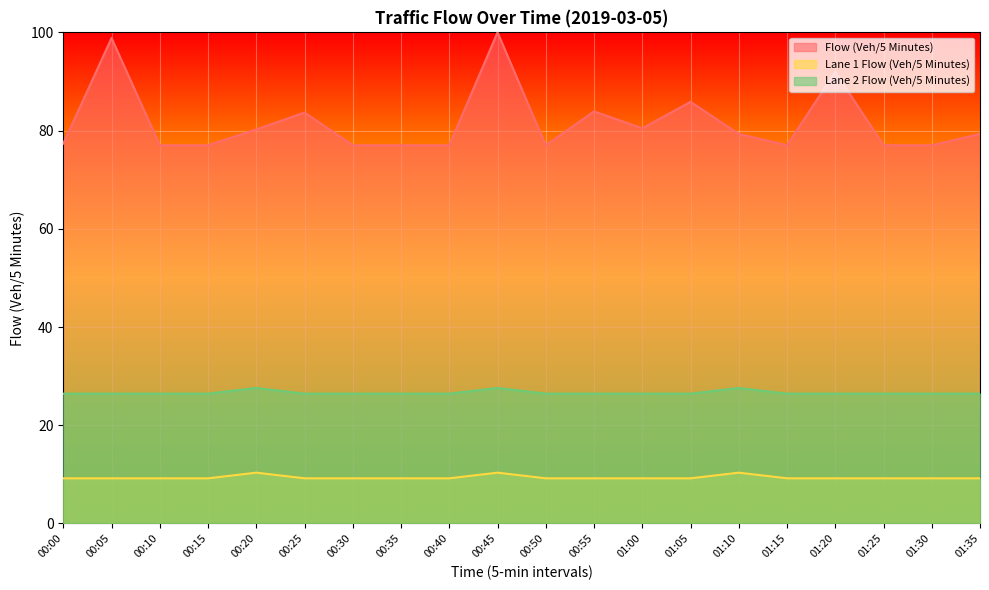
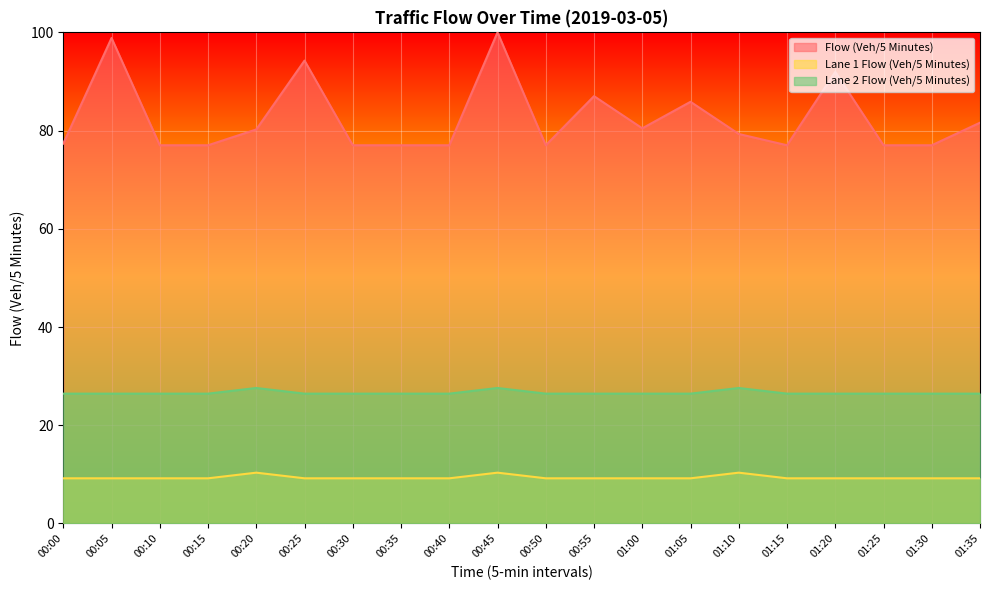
Flow (Veh/5 Minutes), 00:25: 84 -> 94
Flow (Veh/5 Minutes), 00:55: 84 -> 87
Flow (Veh/5 Minutes), 01:35: 79 -> 82
